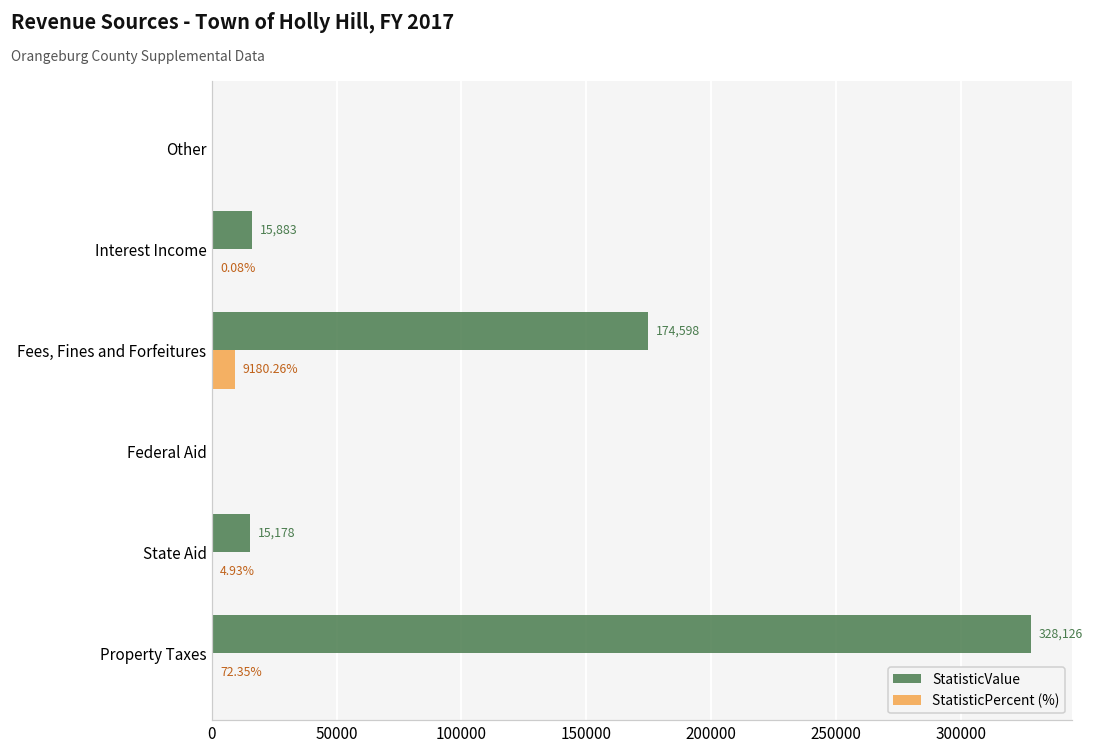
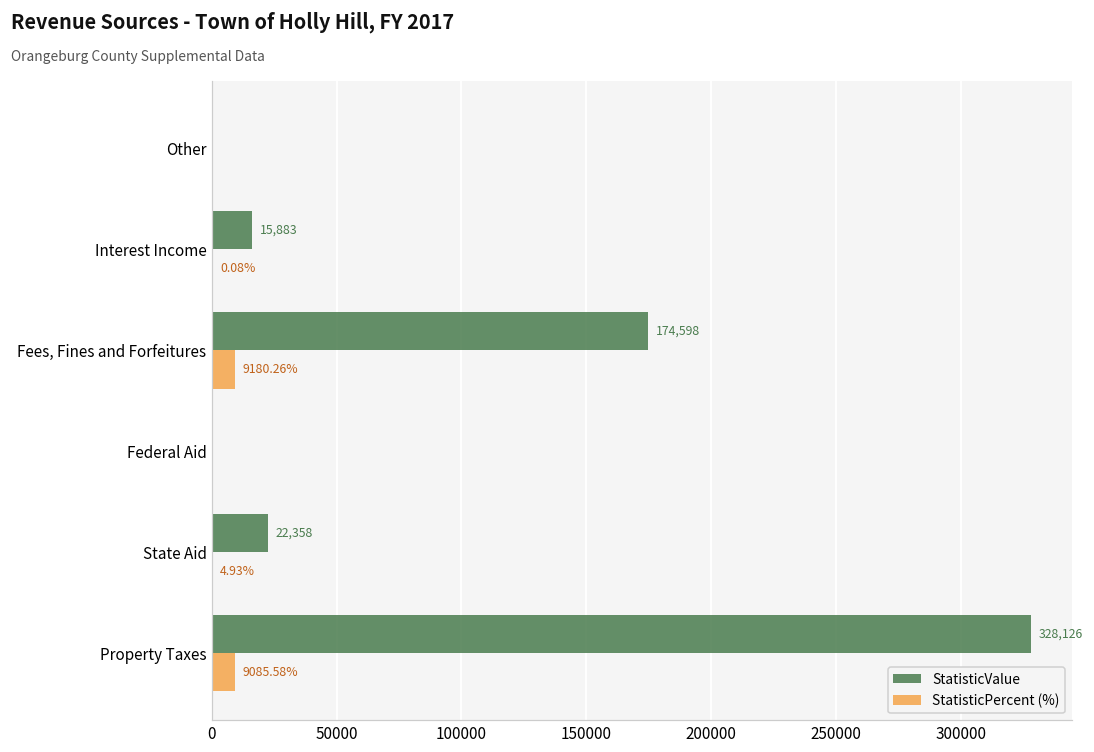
StatisticValue, State Aid: 15,178 -> 22,358
StatisticPercent (%), Property Taxes: 72.35% -> 9085.58%
